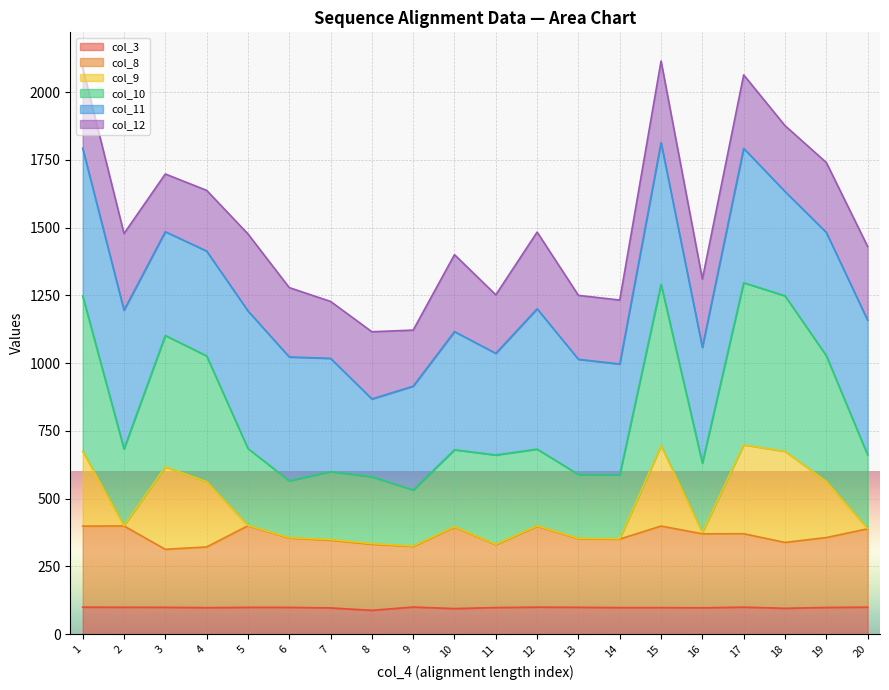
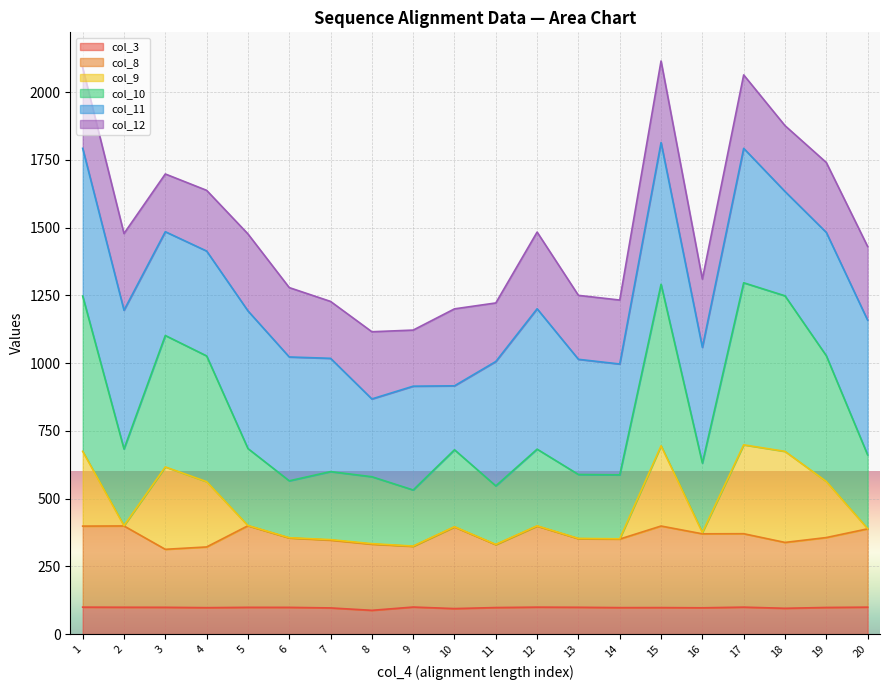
col_11, 10: 440 -> 240
col_10, 11: 330 -> 220
col_11, 11: 380 -> 460
